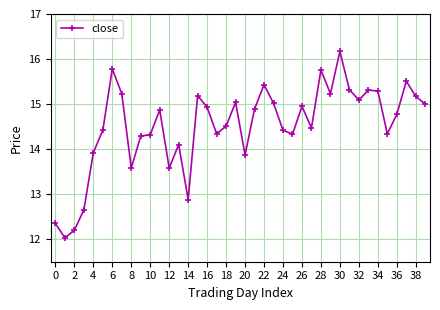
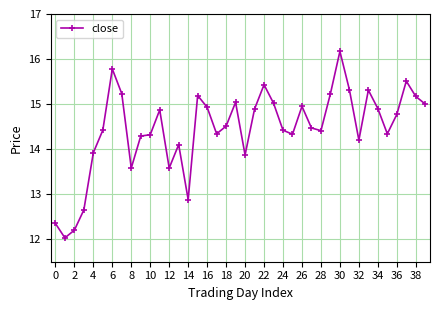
28: 15.8 -> 14.4
32: 15.1 -> 14.2
34: 15.3 -> 14.9
